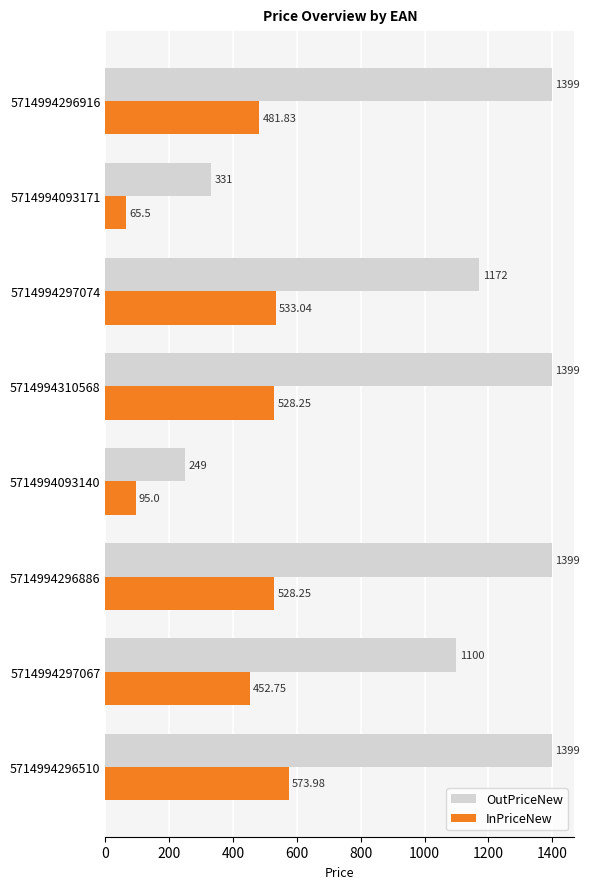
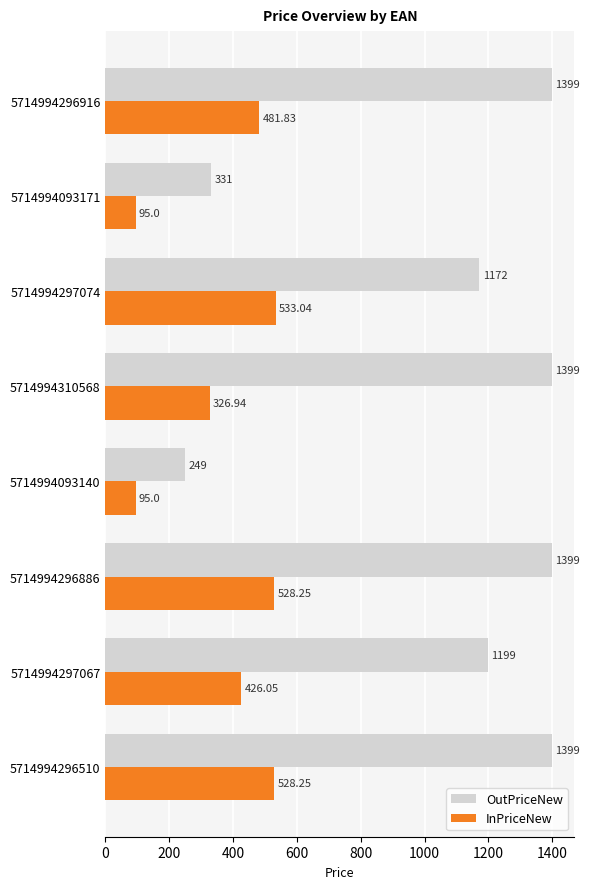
InPriceNew, 5714994093171: 65.5 -> 95.0
InPriceNew, 5714994310568: 528.25 -> 326.94
OutPriceNew, 5714994297067: 1100 -> 1199
InPriceNew, 5714994297067: 452.75 -> 426.05
InPriceNew, 5714994296510: 573.98 -> 528.25
